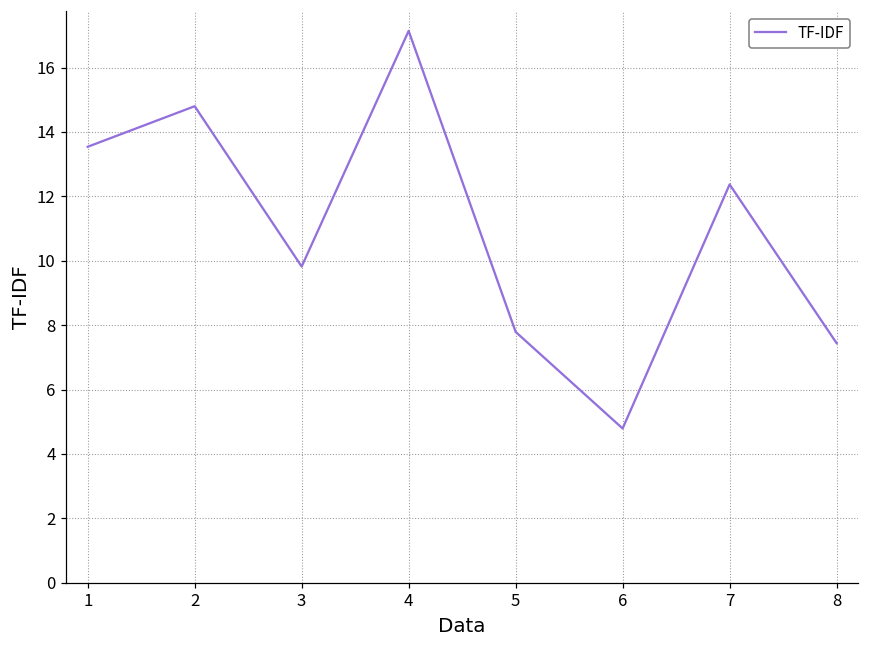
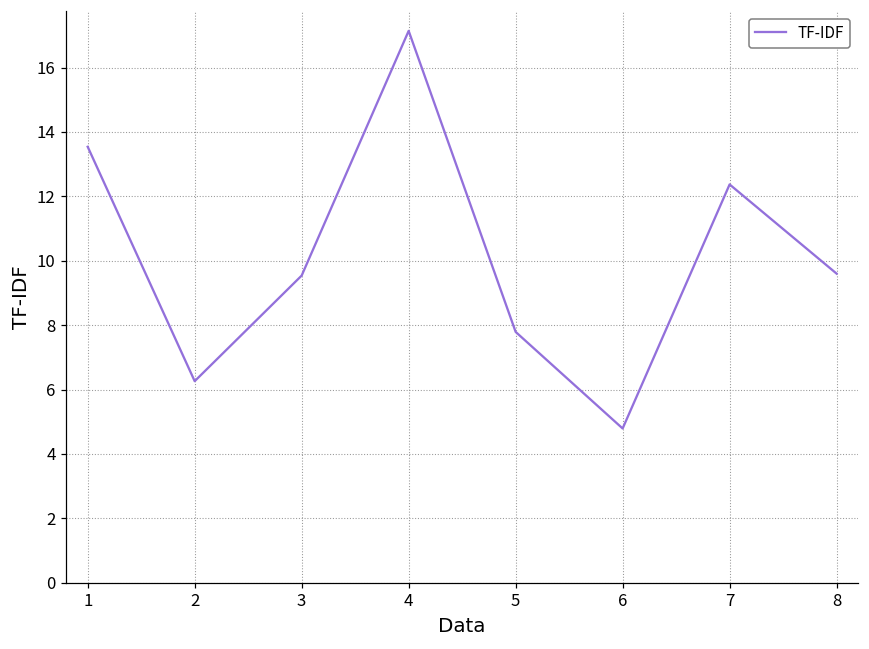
2: 14.8 -> 6.3
3: 9.8 -> 9.5
8: 7.4 -> 9.6
